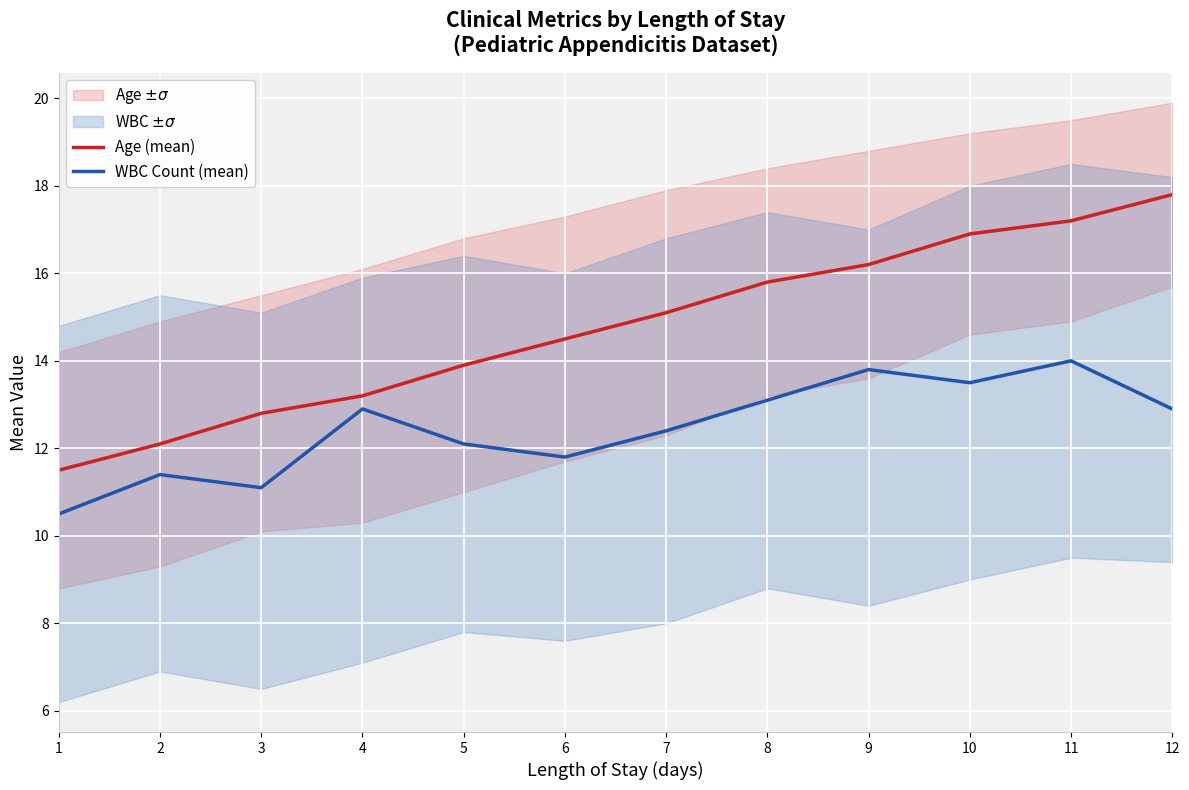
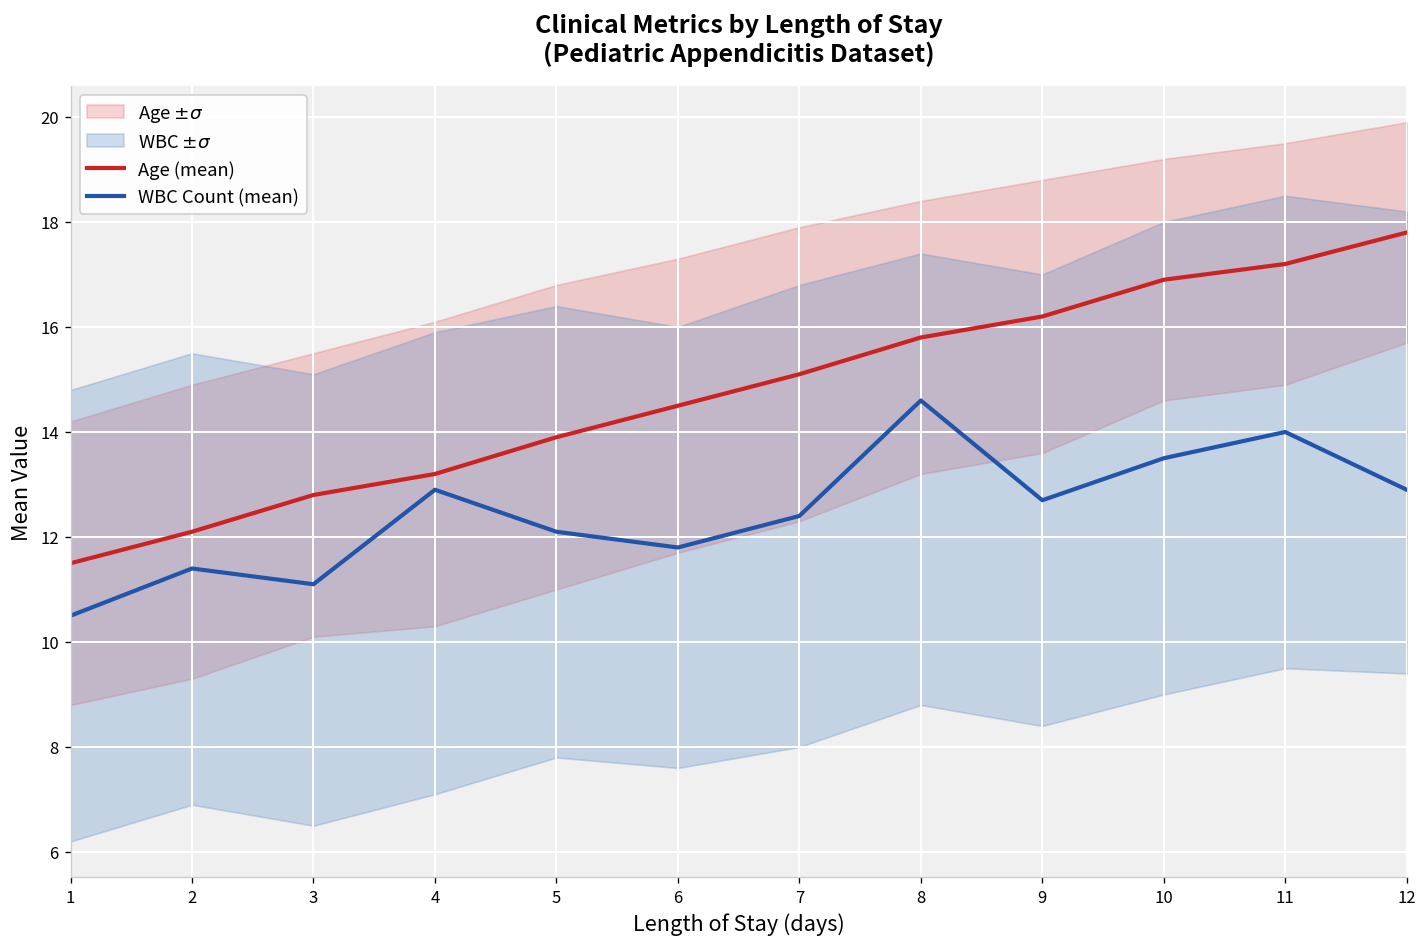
WBC Count (mean), 8: 13.1 -> 14.6
WBC Count (mean), 9: 13.8 -> 12.7
